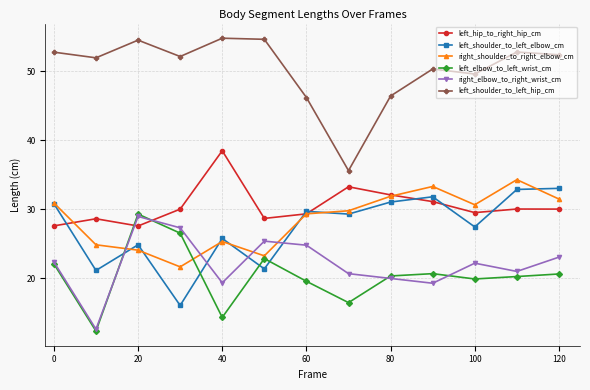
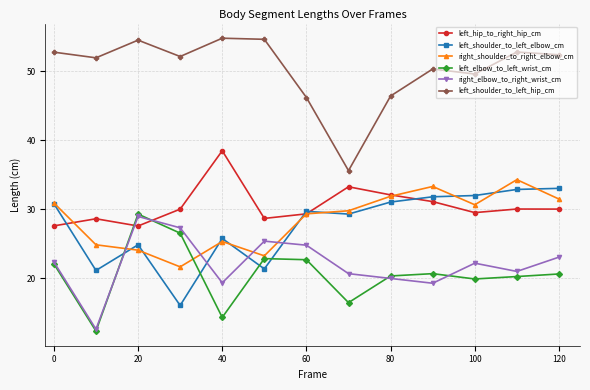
left_elbow_to_left_wrist_cm, 60: 20 -> 23
left_shoulder_to_left_elbow_cm, 100: 27 -> 32
